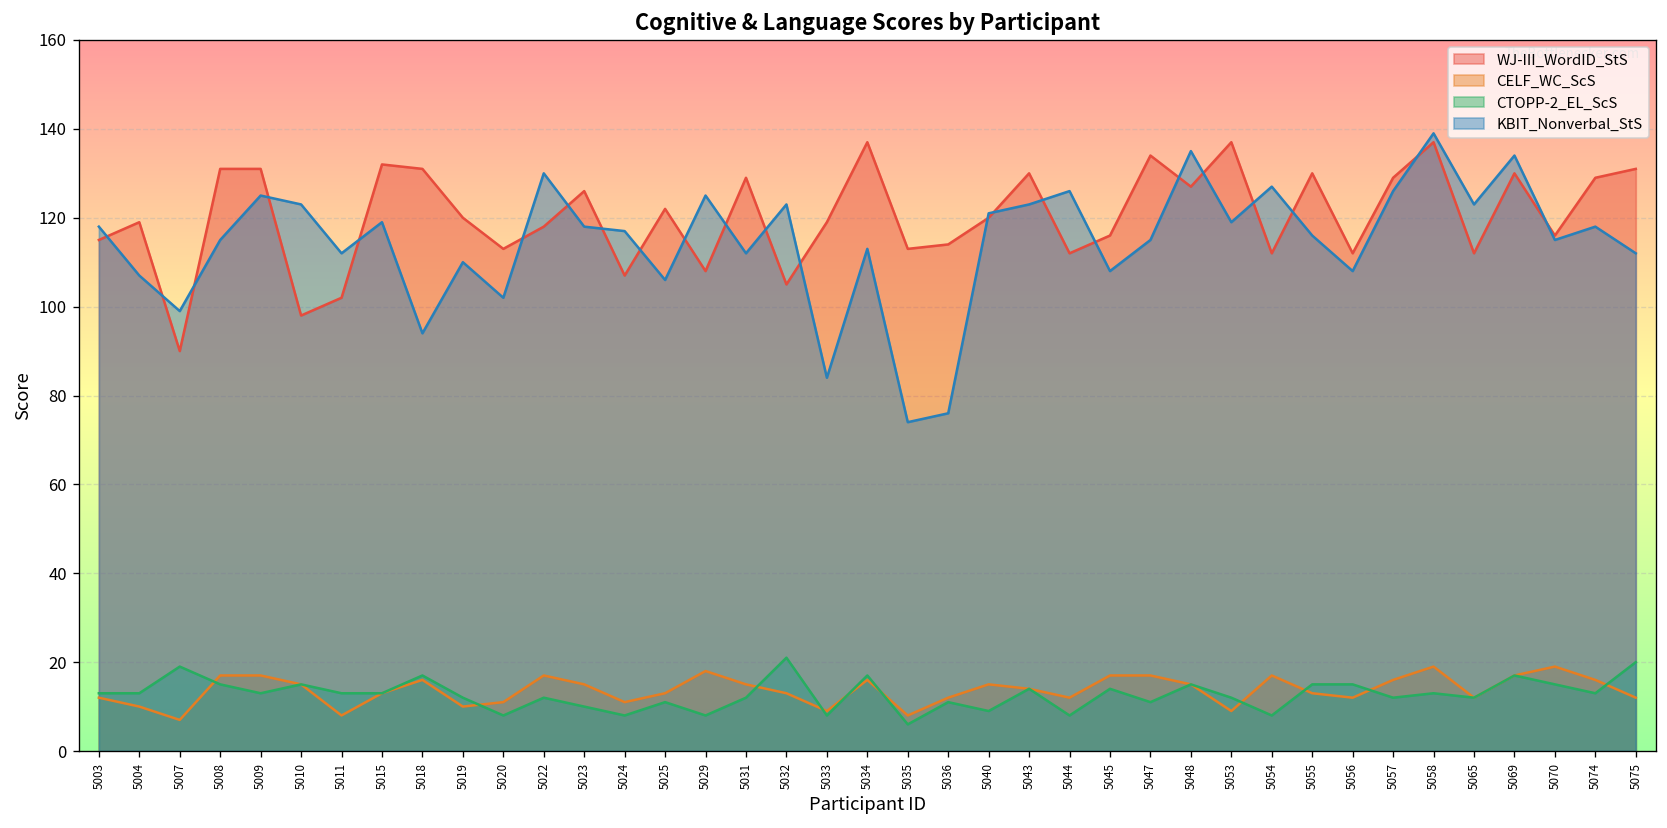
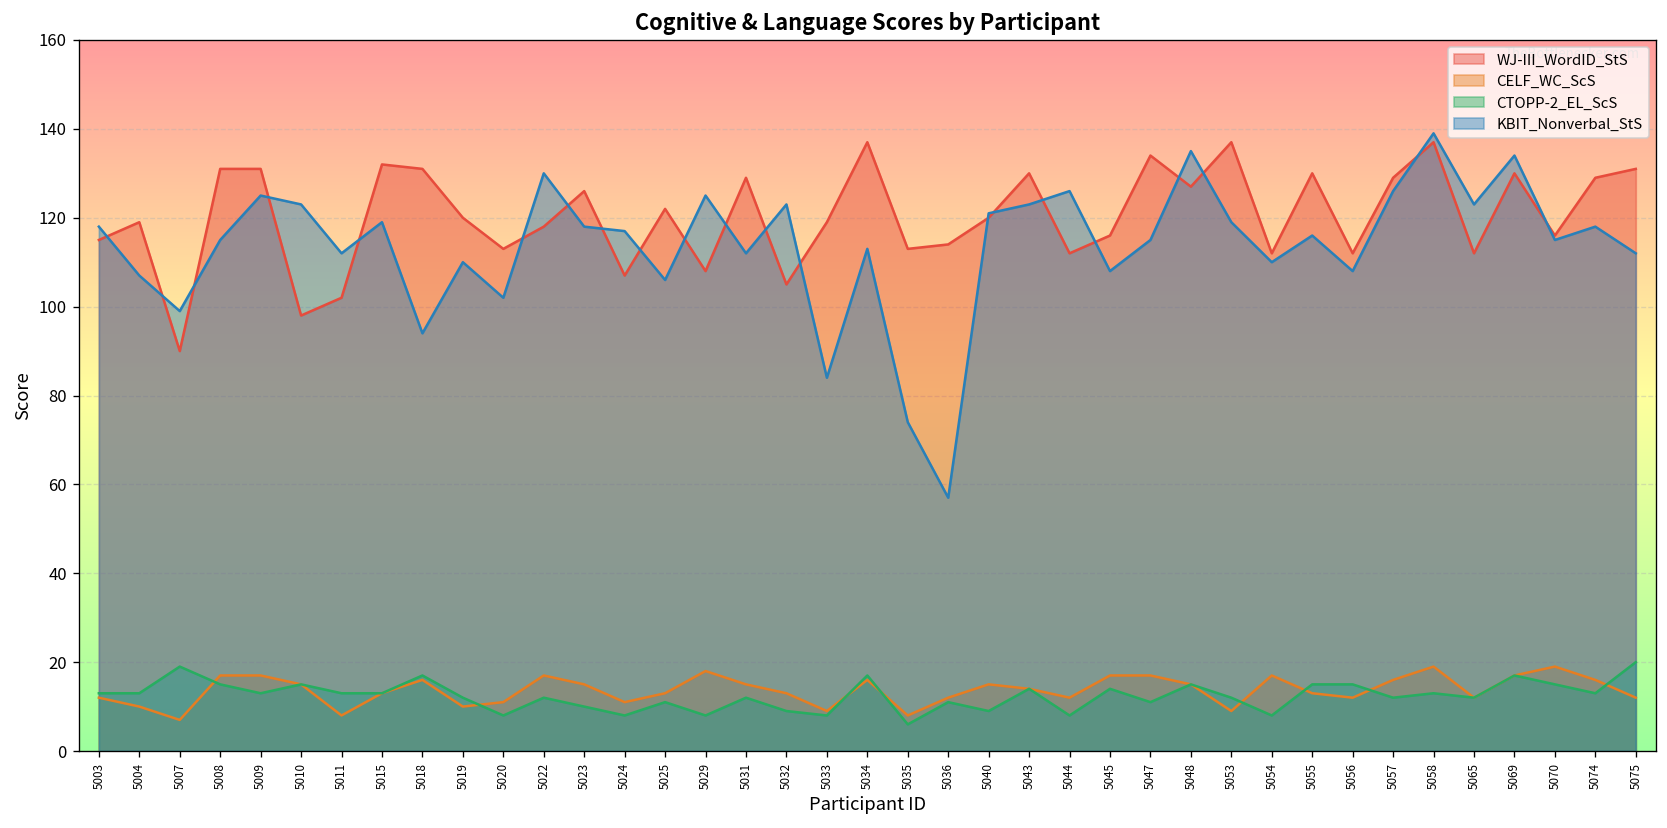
CTOPP-2_EL_ScS, 5032: 21 -> 9
KBIT_Nonverbal_StS, 5036: 76 -> 57
KBIT_Nonverbal_StS, 5054: 127 -> 110
